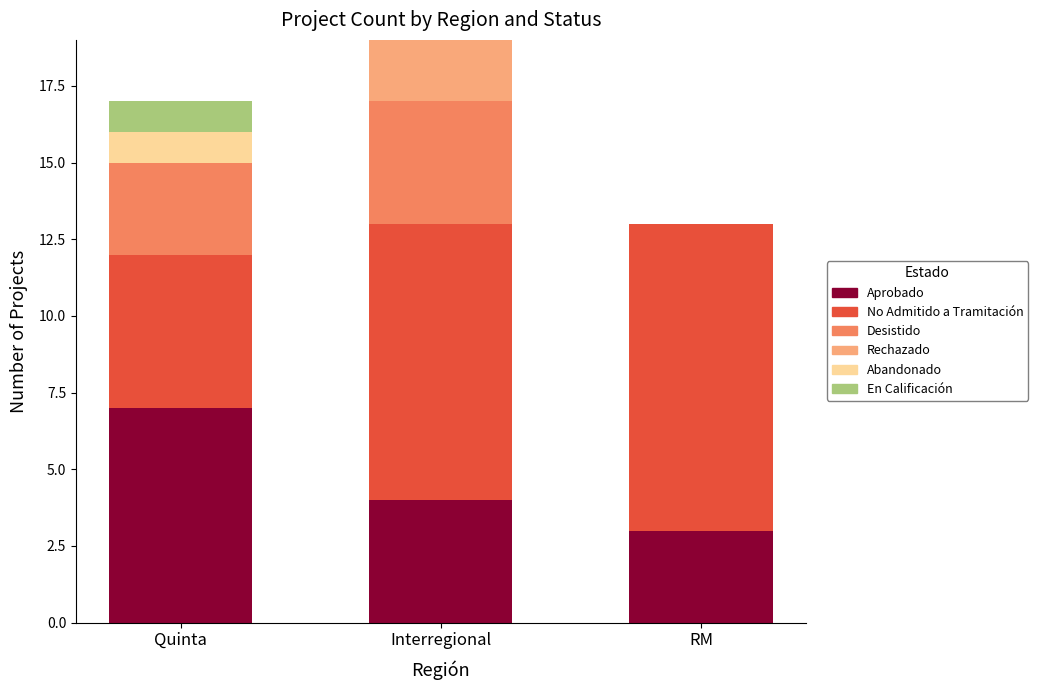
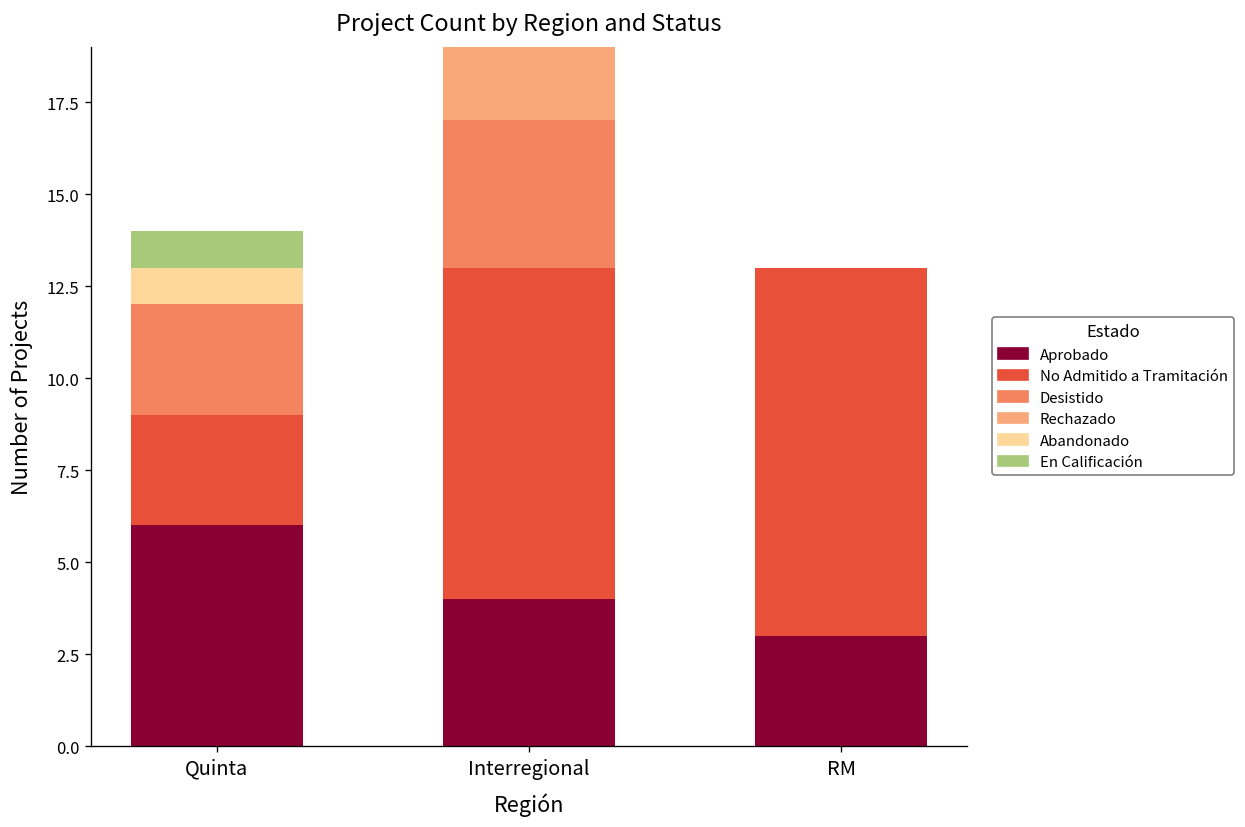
Aprobado, Quinta: 7 -> 6
No Admitido a Tramitación, Quinta: 5 -> 3
